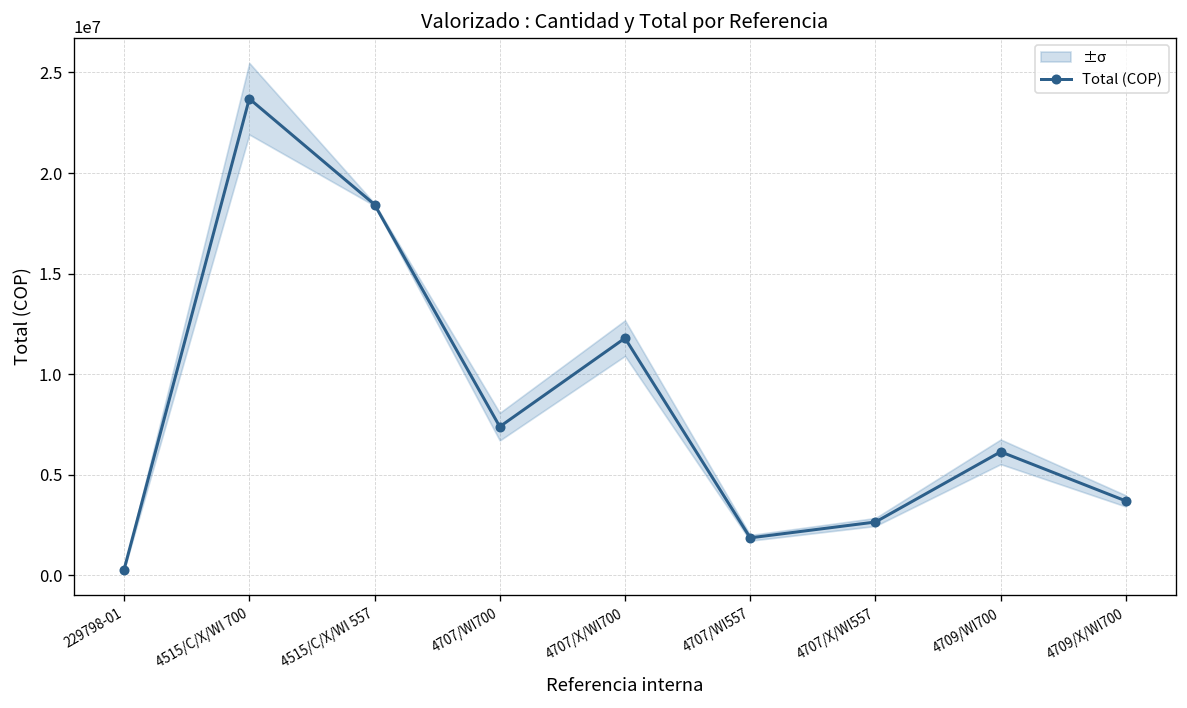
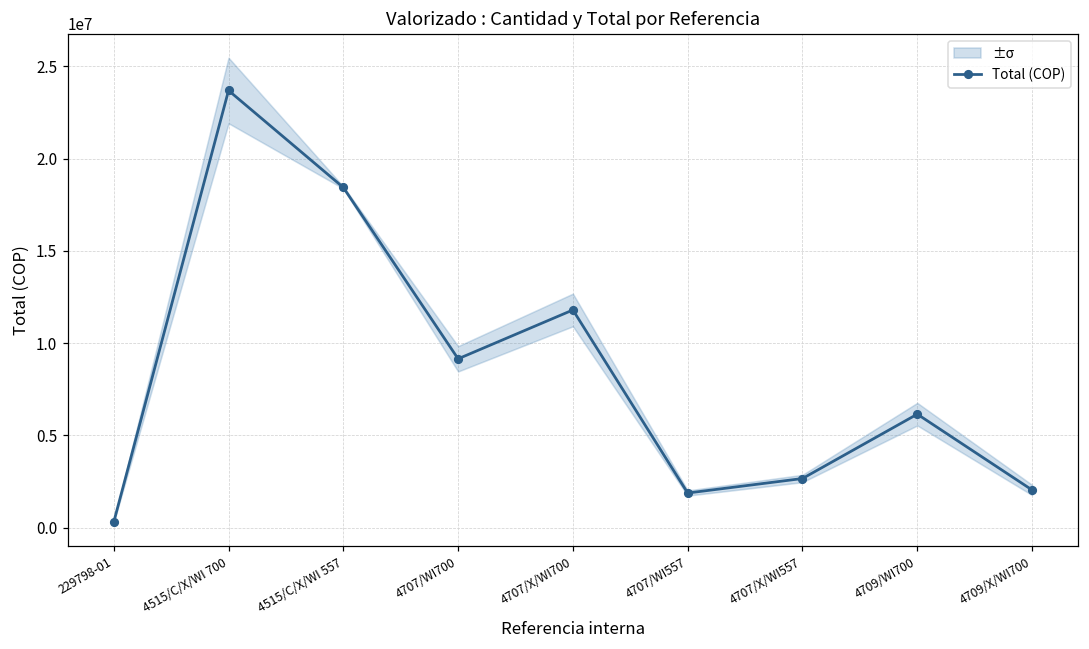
Total (COP), 4707/WI700: 7400000 -> 9100000
Total (COP), 4709/X/WI700: 3700000 -> 2000000
